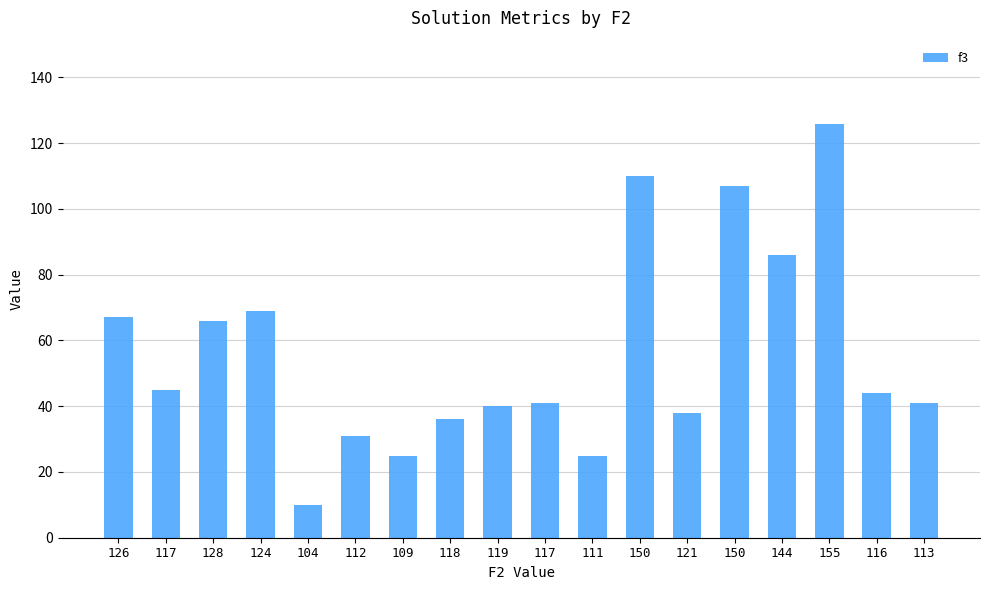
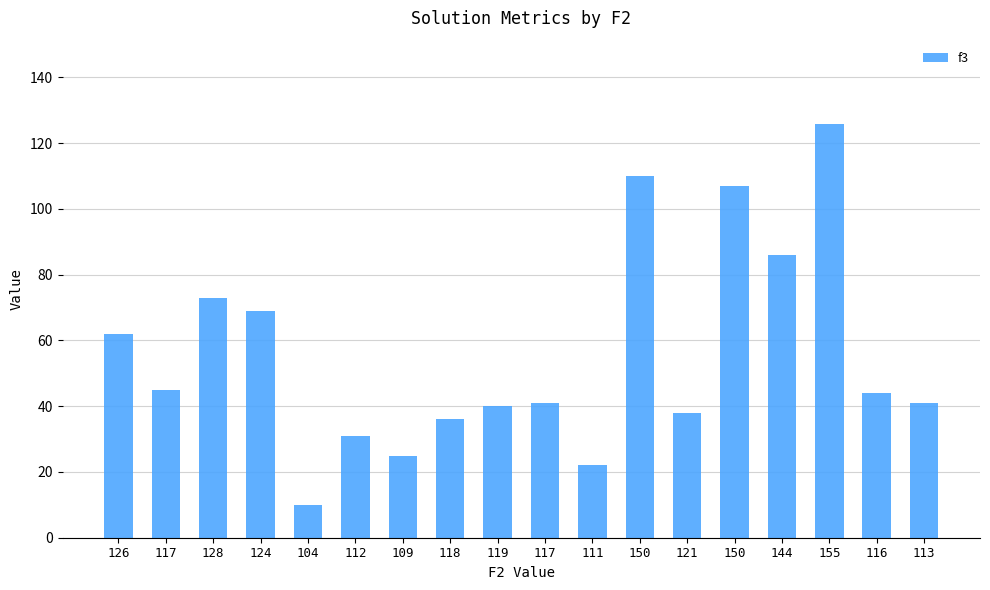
126: 67 -> 62
128: 66 -> 73
111: 25 -> 22
